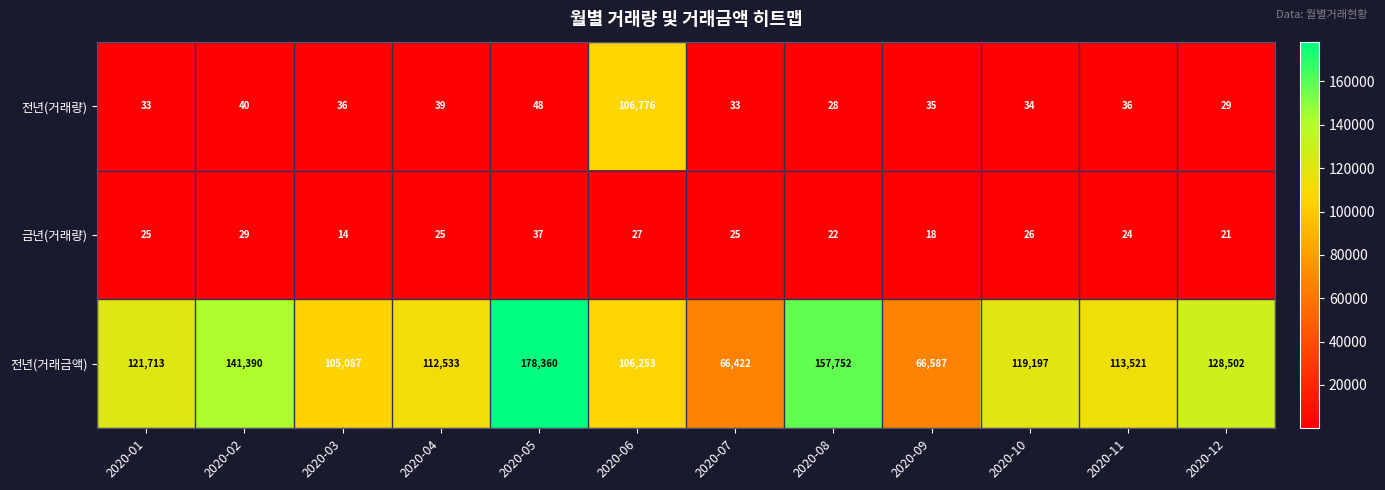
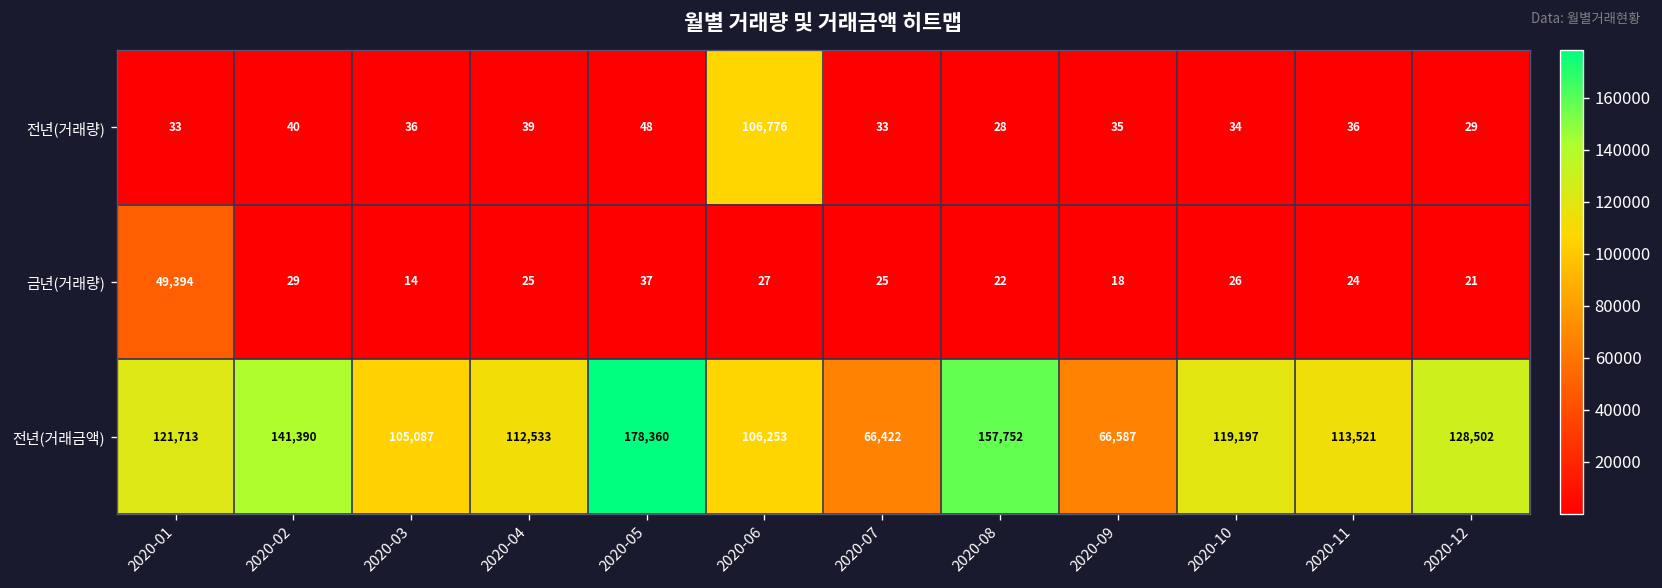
금년(거래량), 2020-01: 25 -> 49,394
